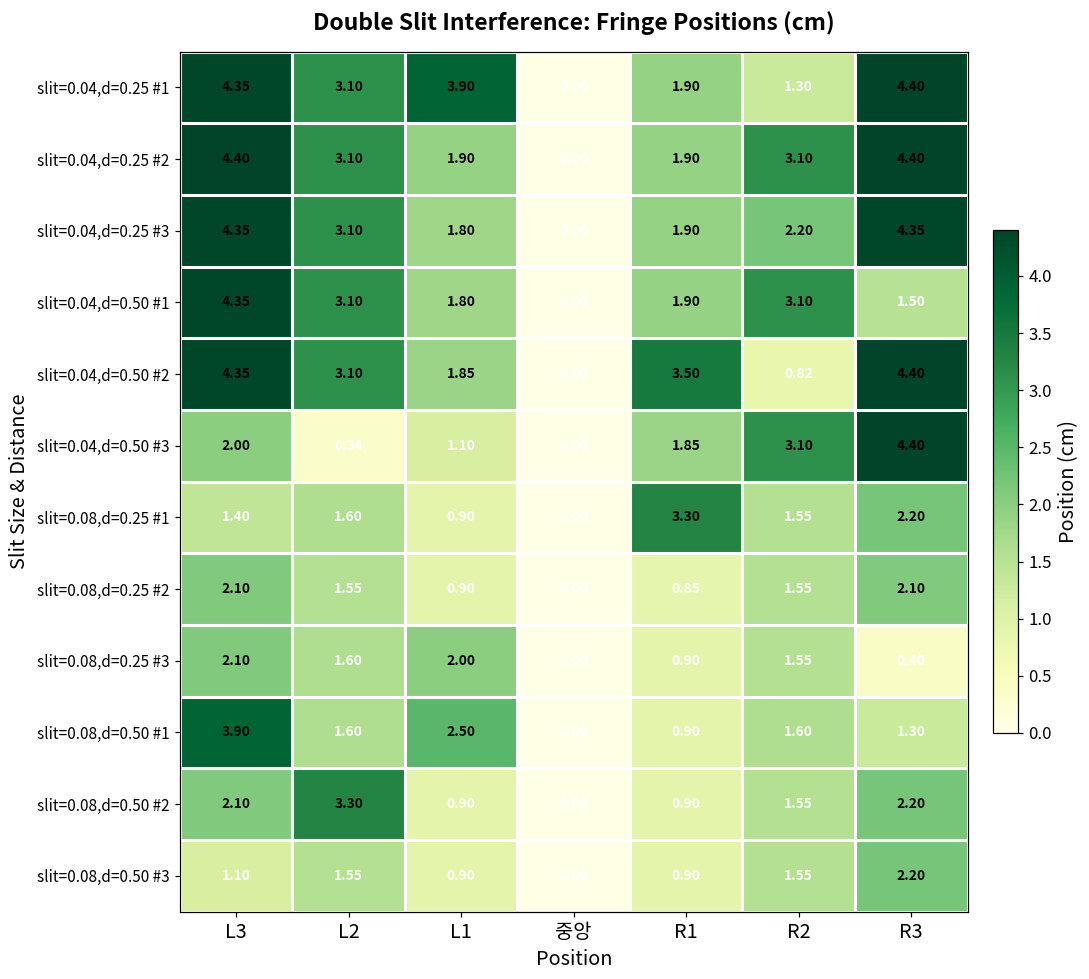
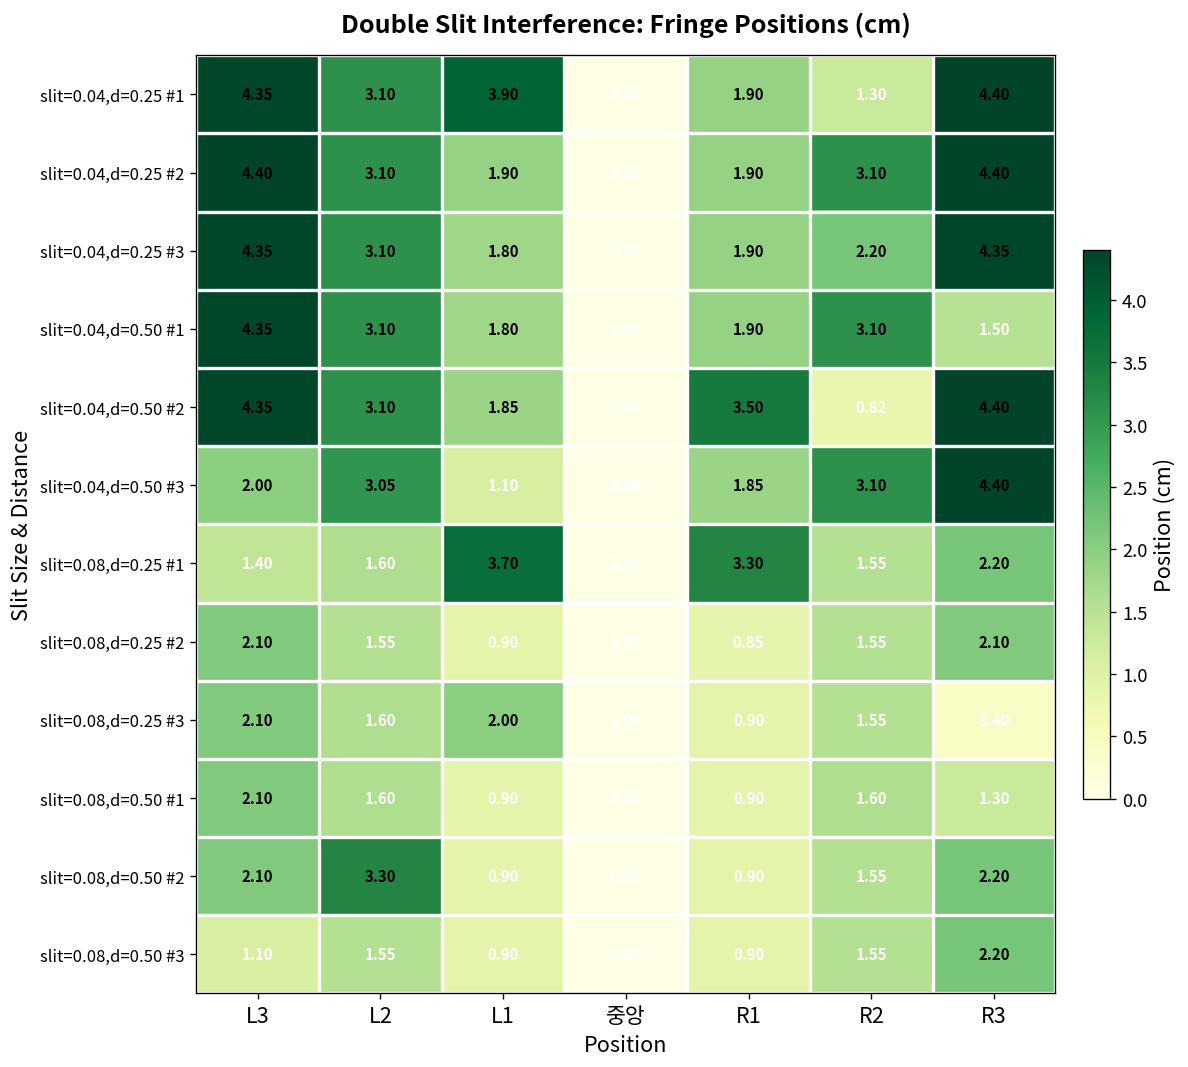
slit=0.04,d=0.50 #3, L2: 0.34 -> 3.05
slit=0.08,d=0.25 #1, L1: 0.90 -> 3.70
slit=0.08,d=0.50 #1, L3: 3.90 -> 2.10
slit=0.08,d=0.50 #1, L1: 2.50 -> 0.90
